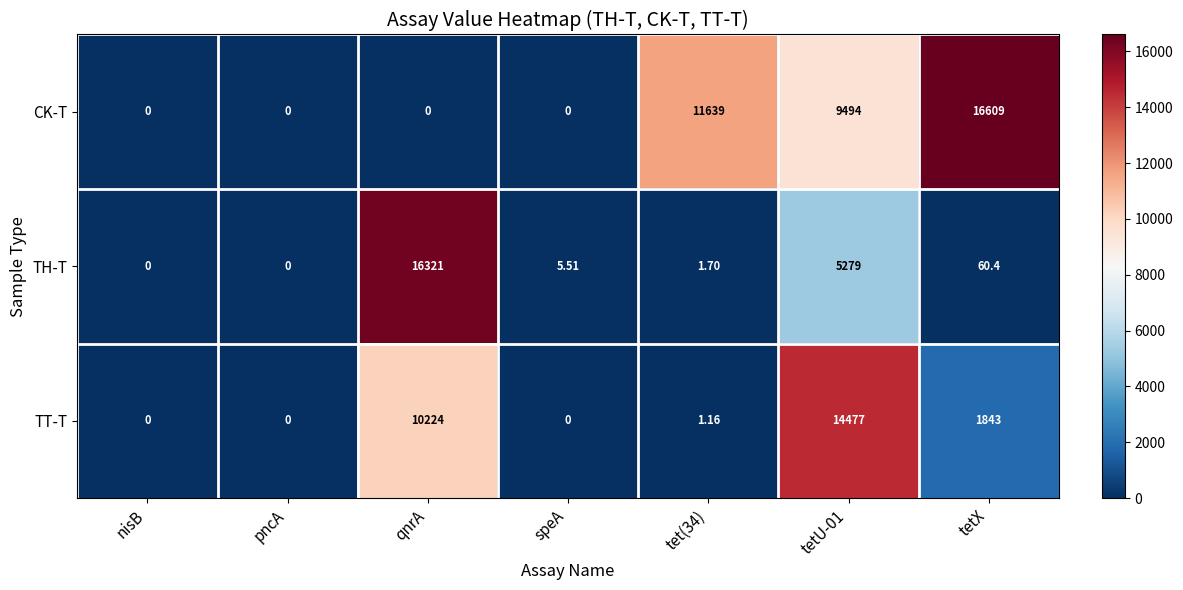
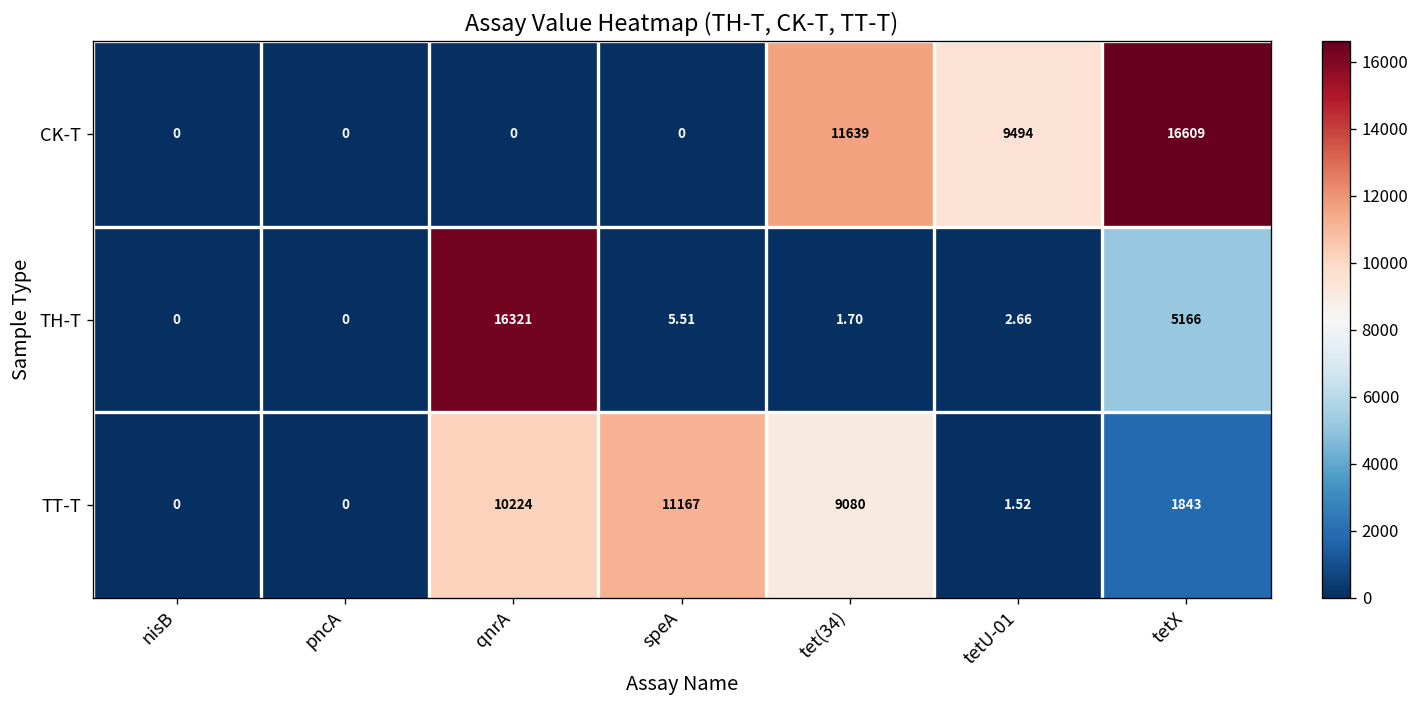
TH-T, tetU-01: 5279 -> 2.66
TH-T, tetX: 60.4 -> 5166
TT-T, speA: 0 -> 11167
TT-T, tet(34): 1.16 -> 9080
TT-T, tetU-01: 14477 -> 1.52
